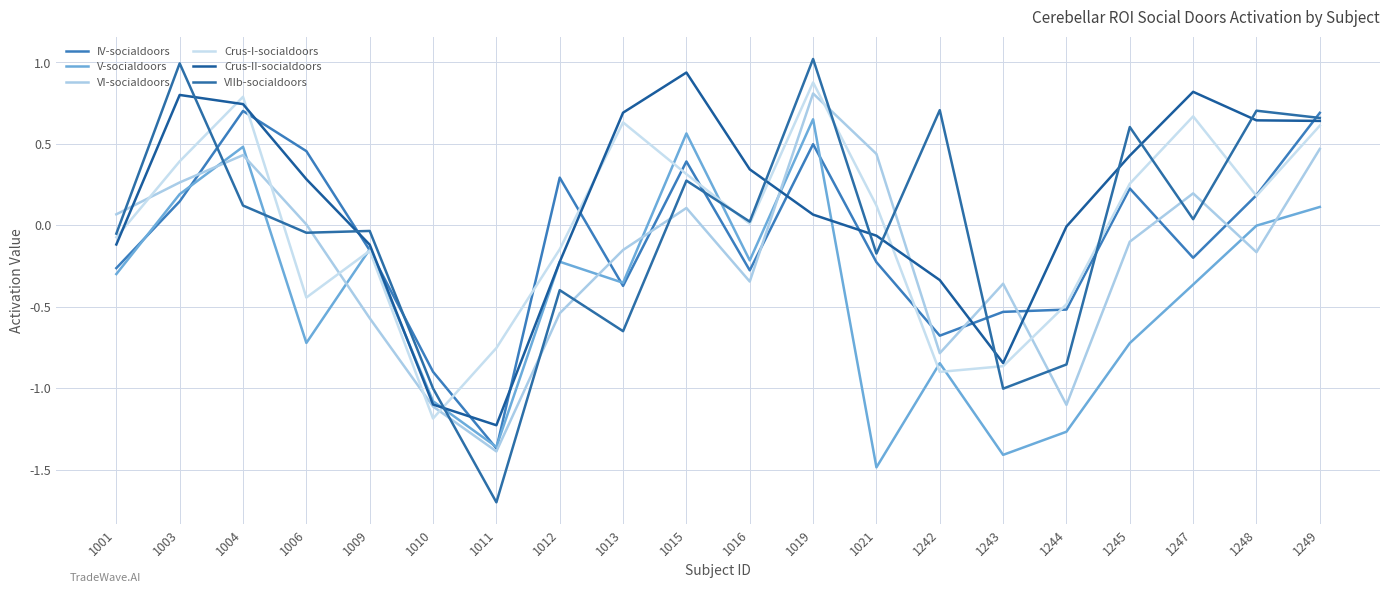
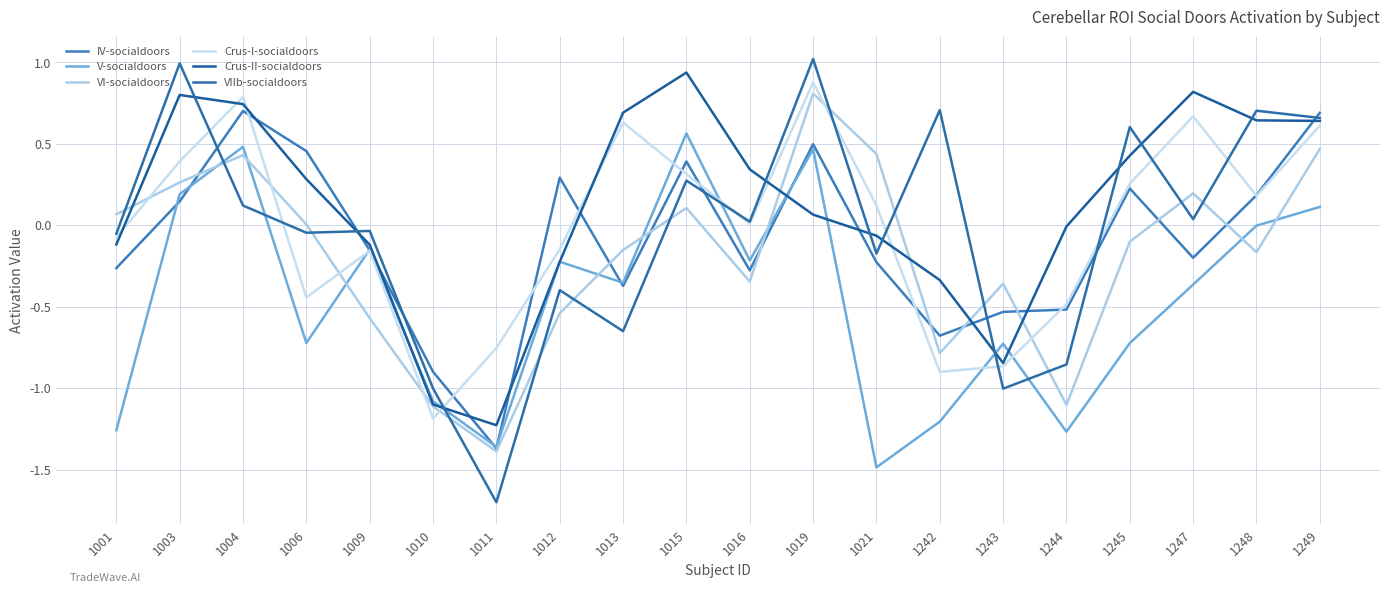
V-socialdoors, 1001: -0.30 -> -1.26
V-socialdoors, 1019: 0.65 -> 0.47
V-socialdoors, 1242: -0.85 -> -1.21
V-socialdoors, 1243: -1.41 -> -0.73
